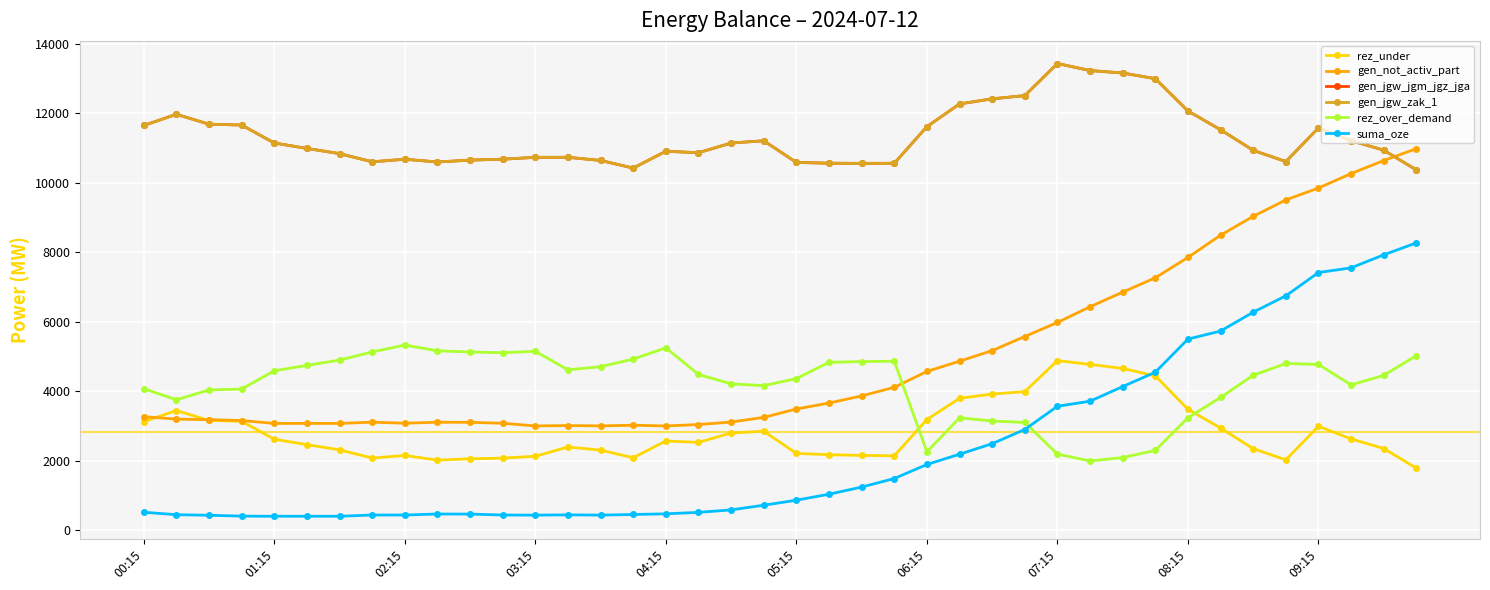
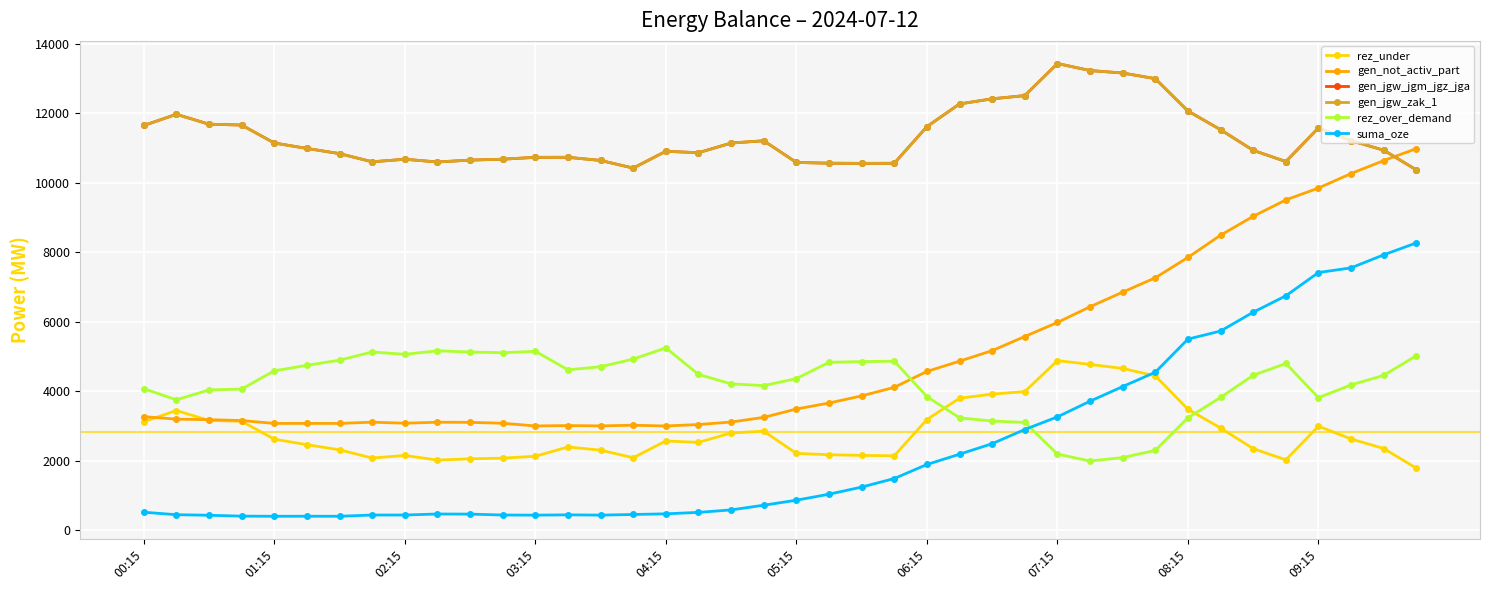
rez_over_demand, 02:15: 5300 -> 5100
rez_over_demand, 06:15: 2300 -> 3800
suma_oze, 07:15: 3600 -> 3300
rez_over_demand, 09:15: 4800 -> 3800
